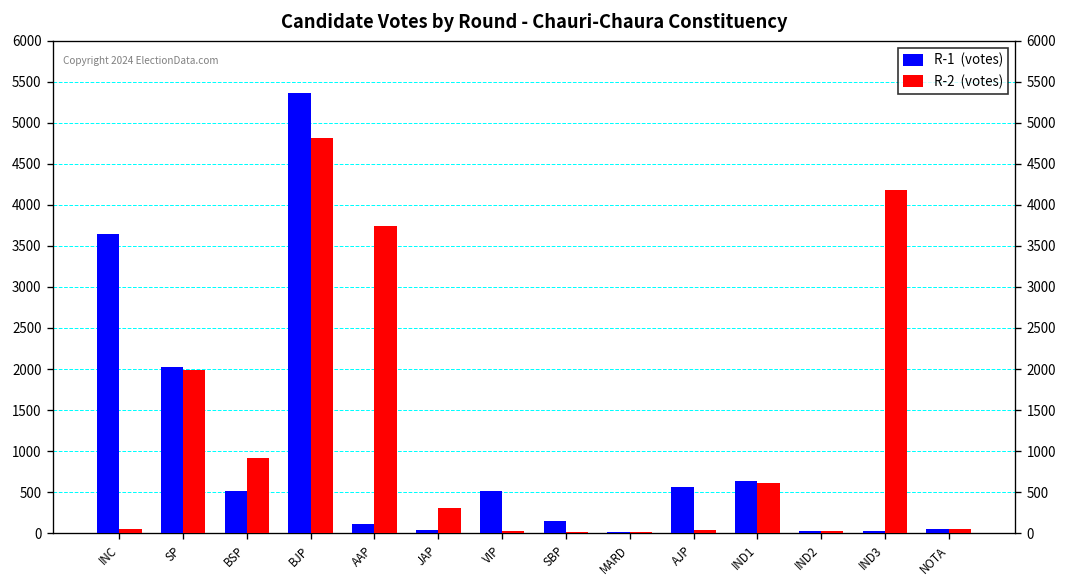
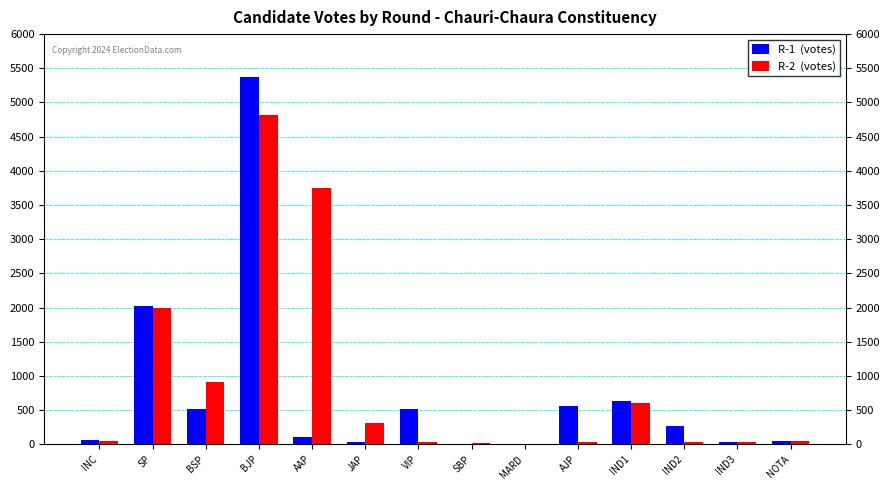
R-1 (votes), INC: 3700 -> 100
R-1 (votes), SBP: 100 -> 0
R-1 (votes), IND2: 0 -> 300
R-2 (votes), IND3: 4200 -> 0
